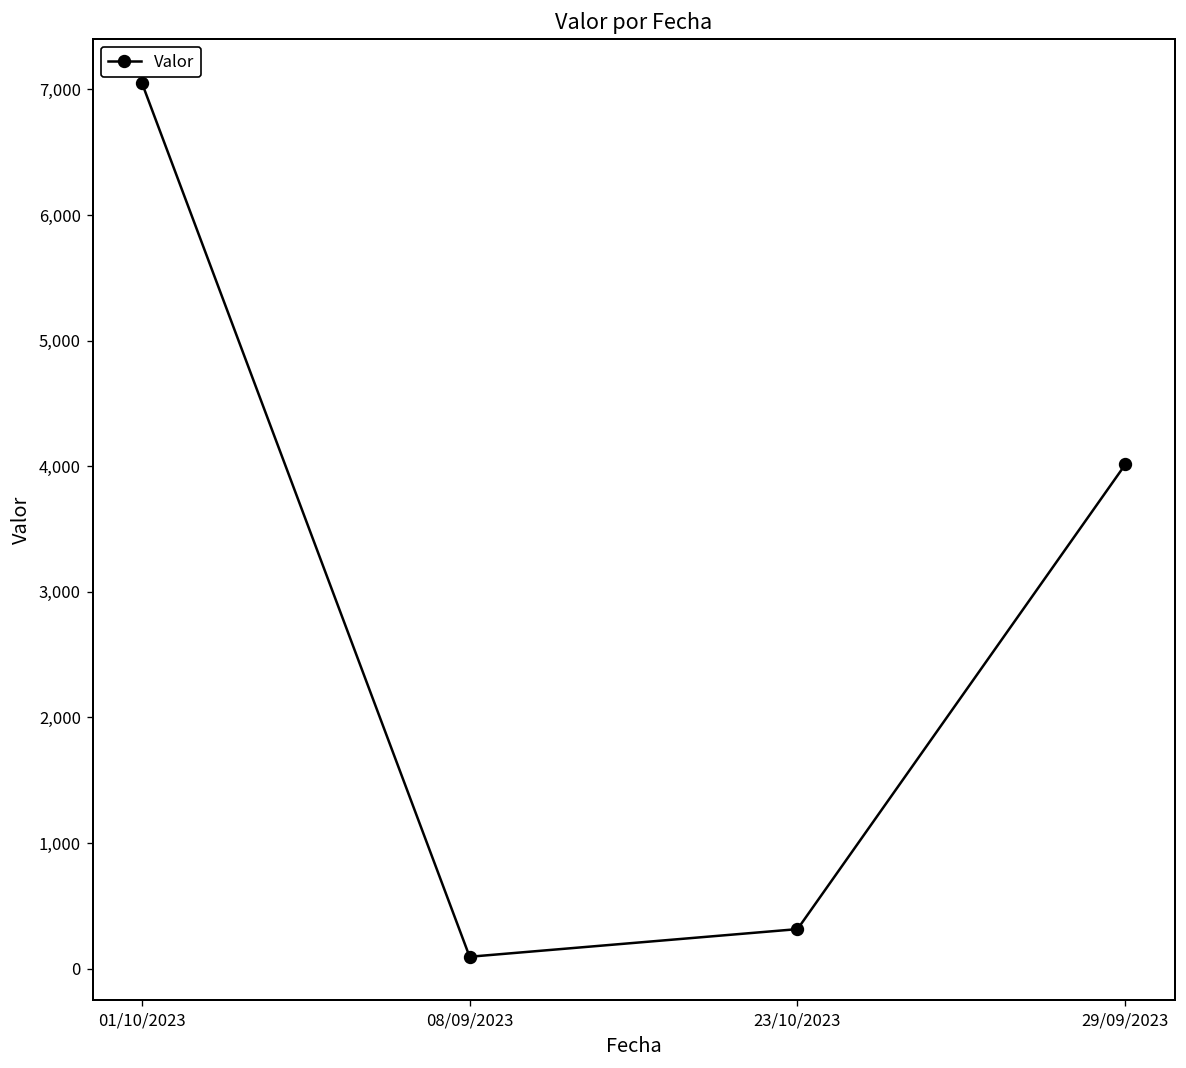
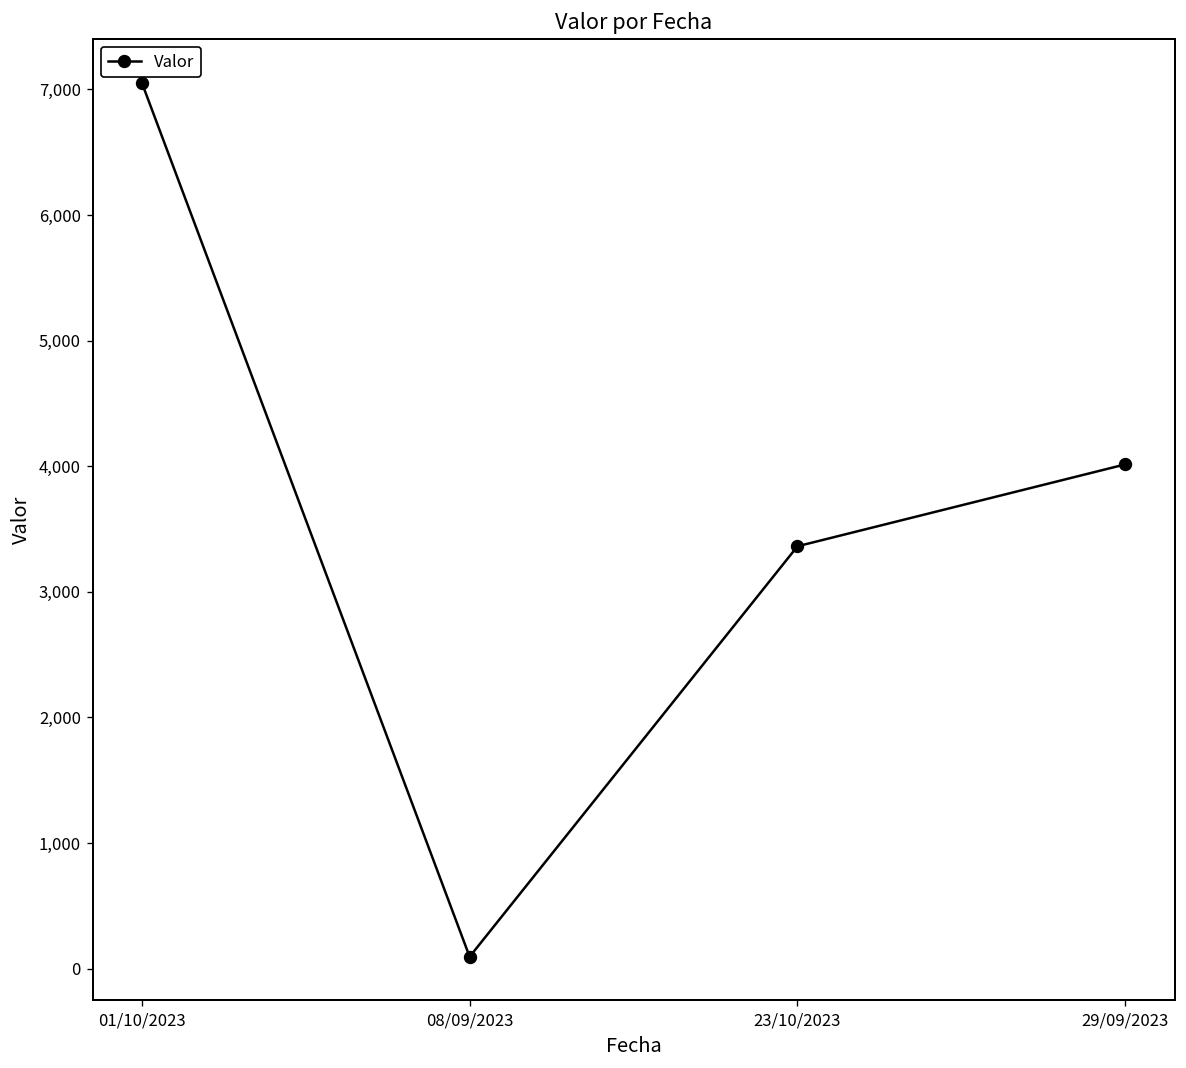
23/10/2023: 320 -> 3,360
